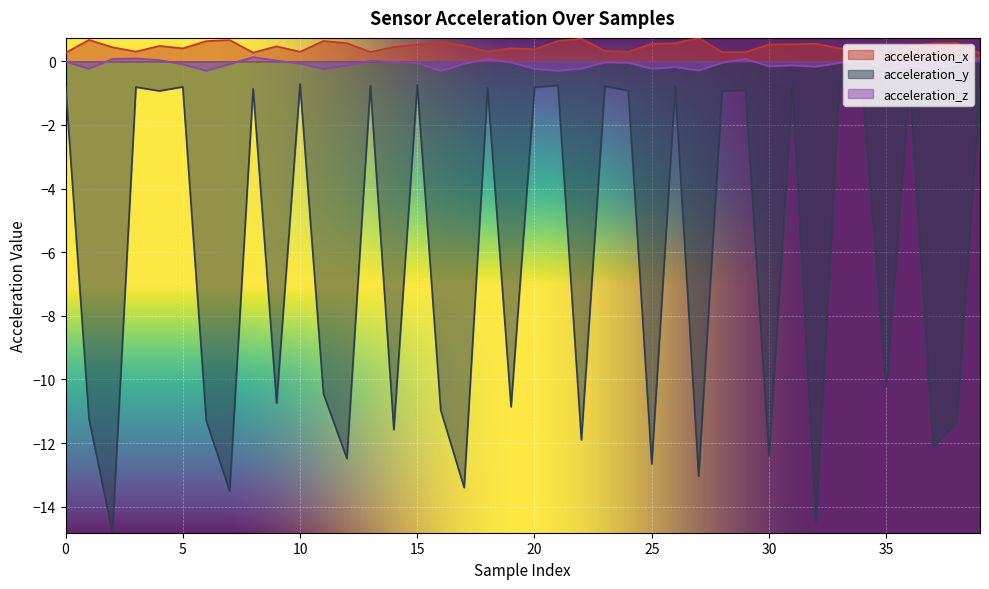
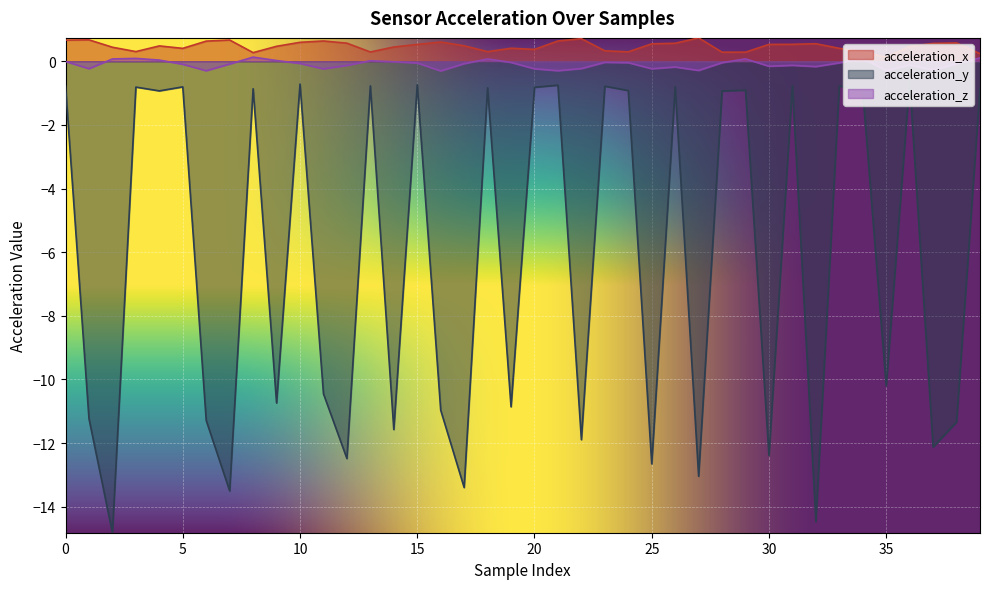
acceleration_x, 0: 0.3 -> 0.7
acceleration_x, 10: 0.3 -> 0.6
